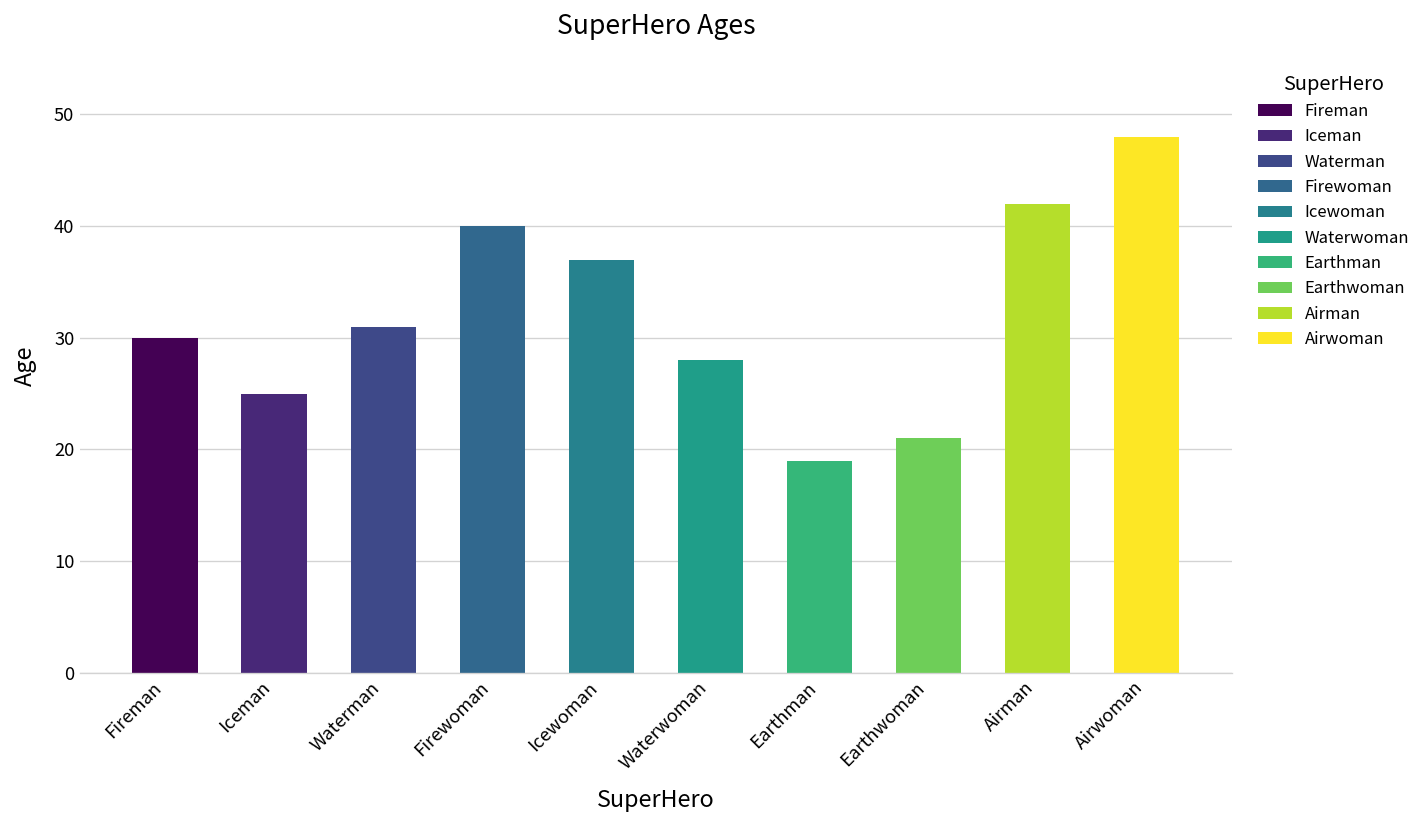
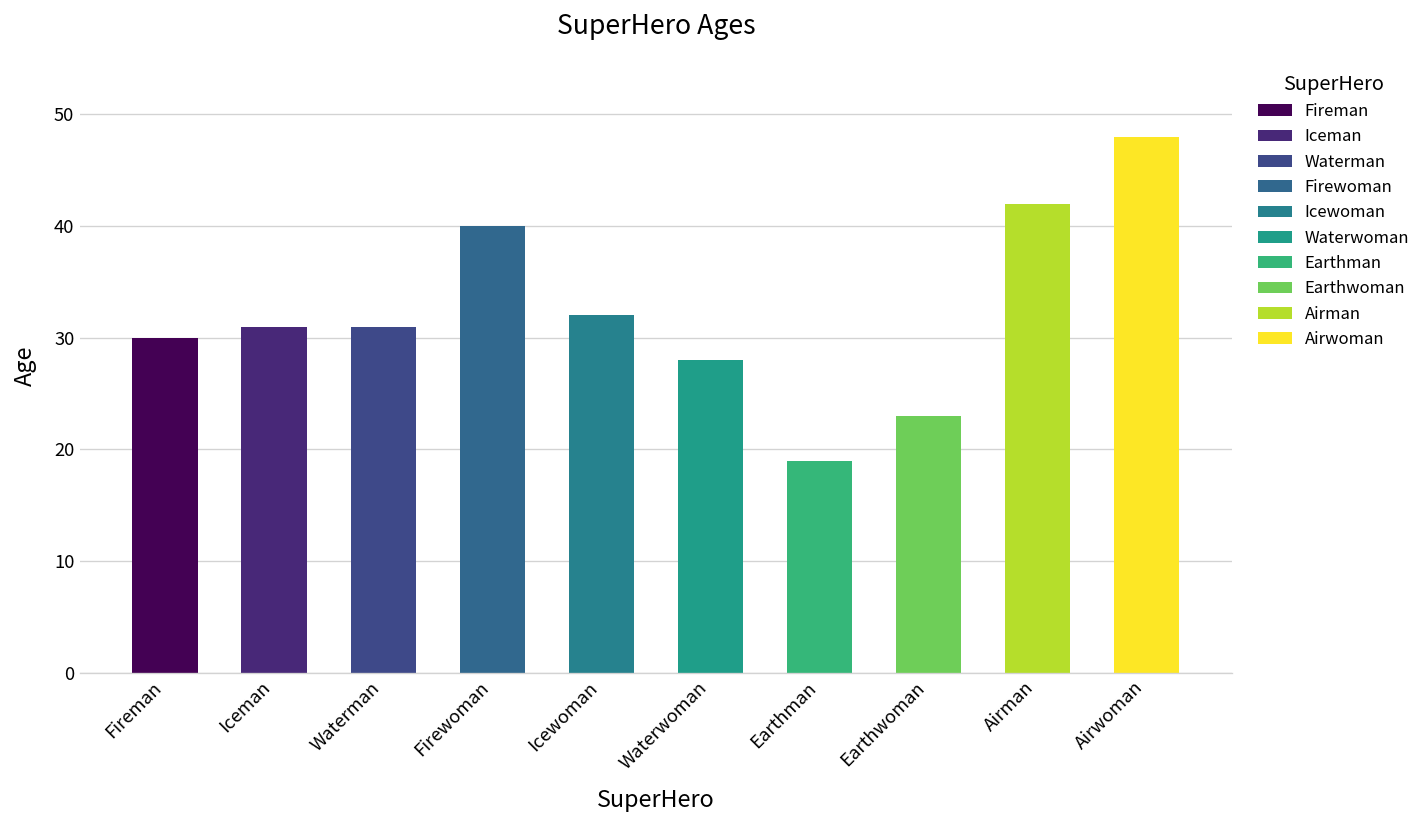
Iceman: 25 -> 31
Icewoman: 37 -> 32
Earthwoman: 21 -> 23
